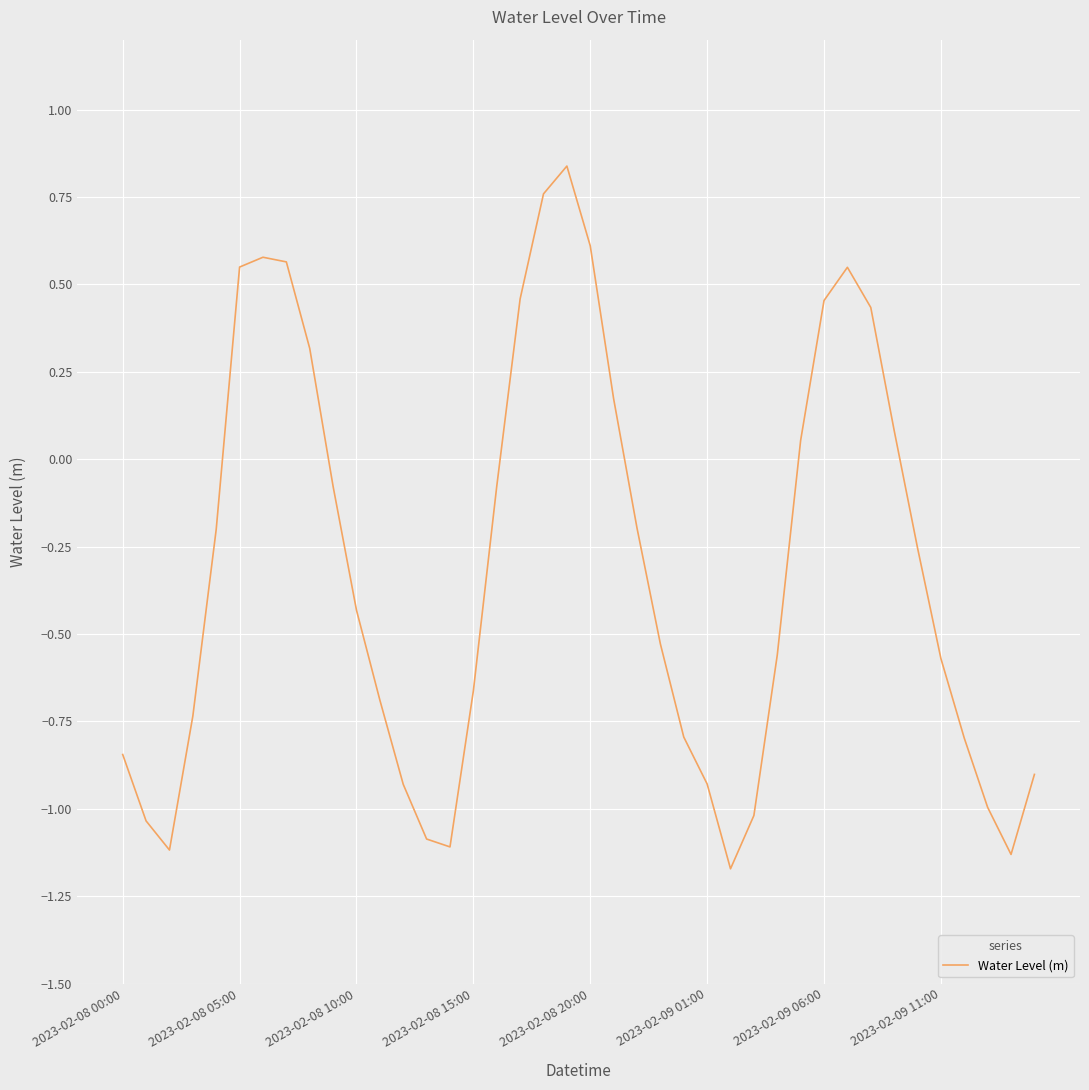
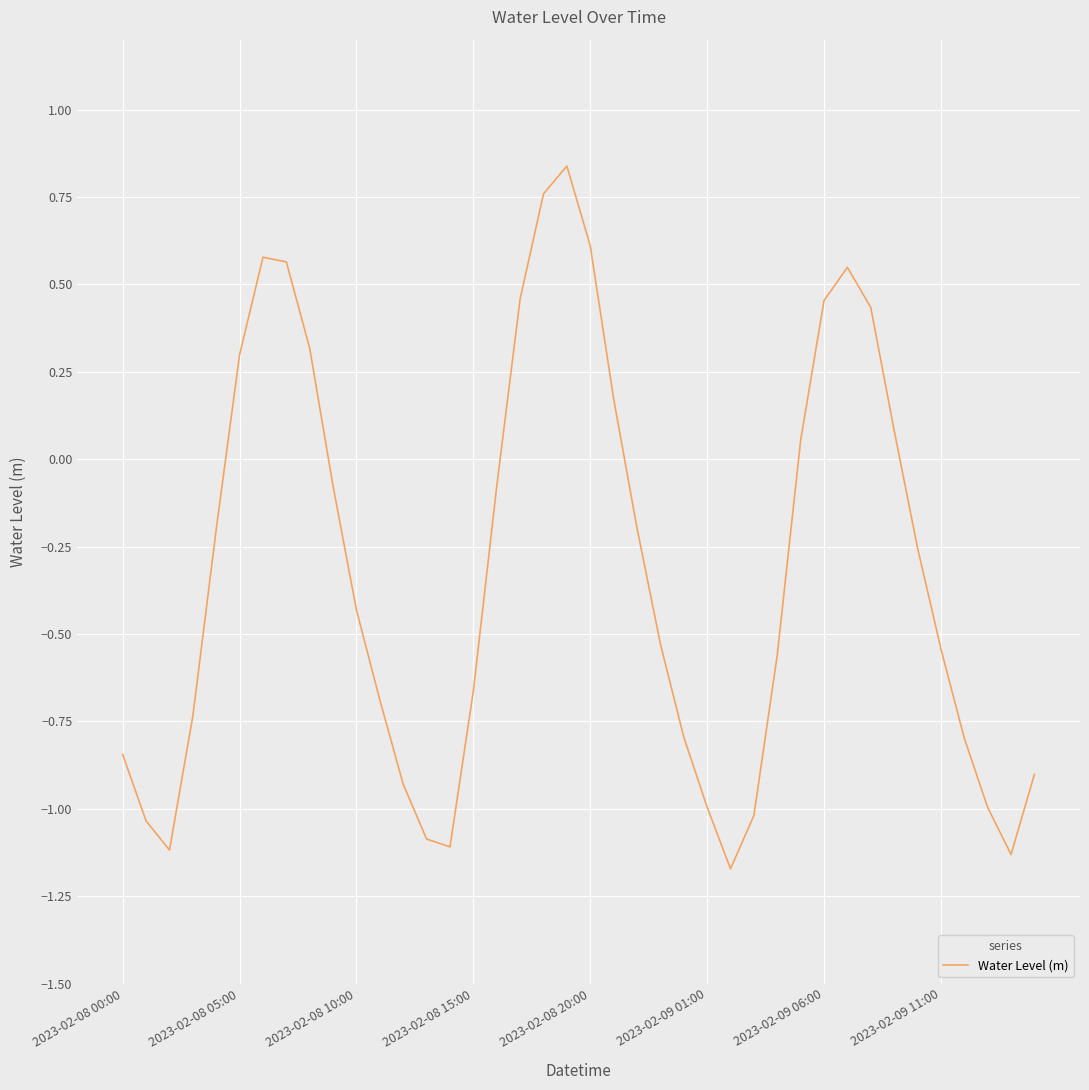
2023-02-08 05:00: 0.55 -> 0.30
2023-02-09 01:00: -0.93 -> -1.00
2023-02-09 11:00: -0.57 -> -0.54
